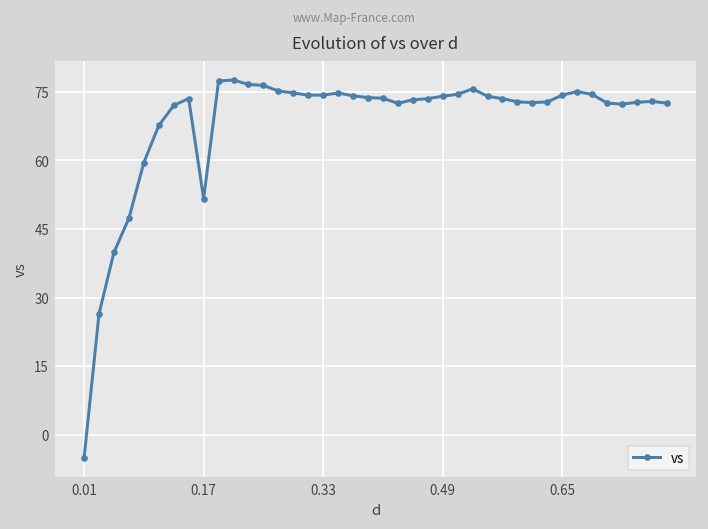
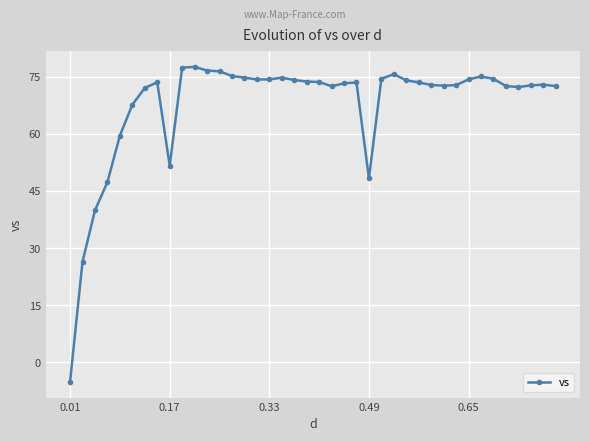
0.49: 74 -> 48
